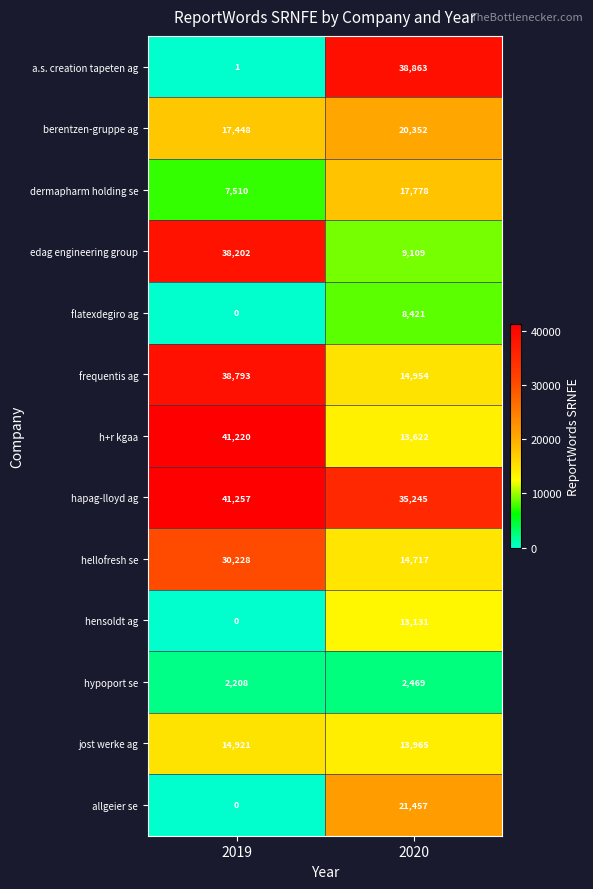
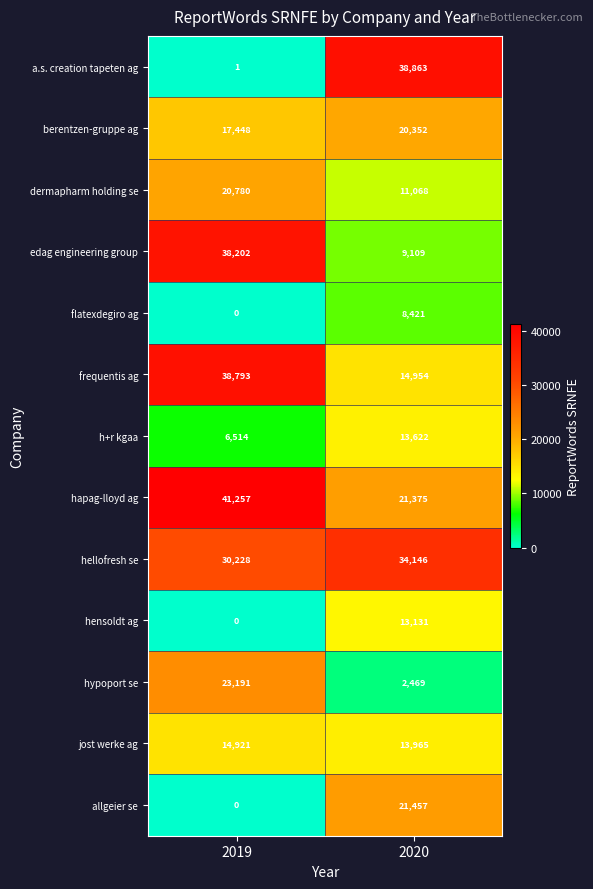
dermapharm holding se, 2019: 7,510 -> 20,780
dermapharm holding se, 2020: 17,778 -> 11,068
h+r kgaa, 2019: 41,220 -> 6,514
hapag-lloyd ag, 2020: 35,245 -> 21,375
hellofresh se, 2020: 14,717 -> 34,146
hypoport se, 2019: 2,208 -> 23,191
